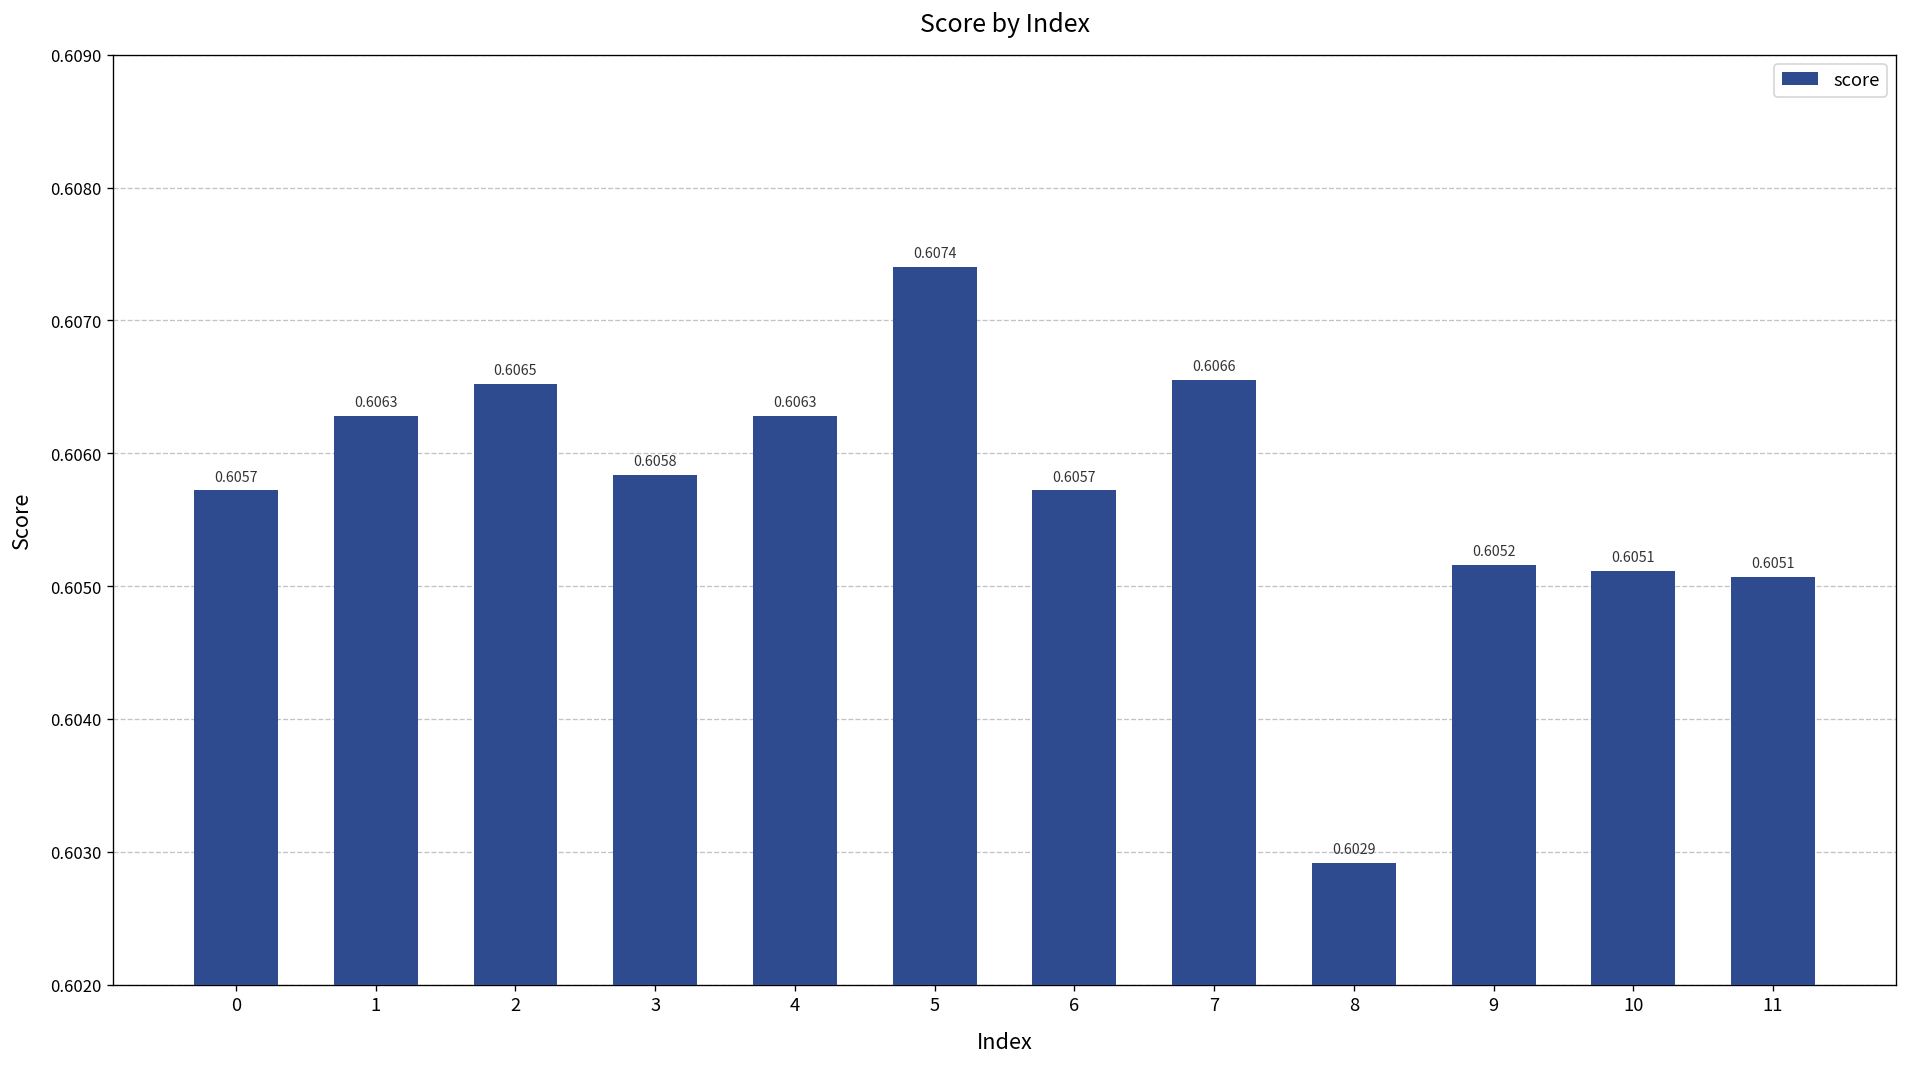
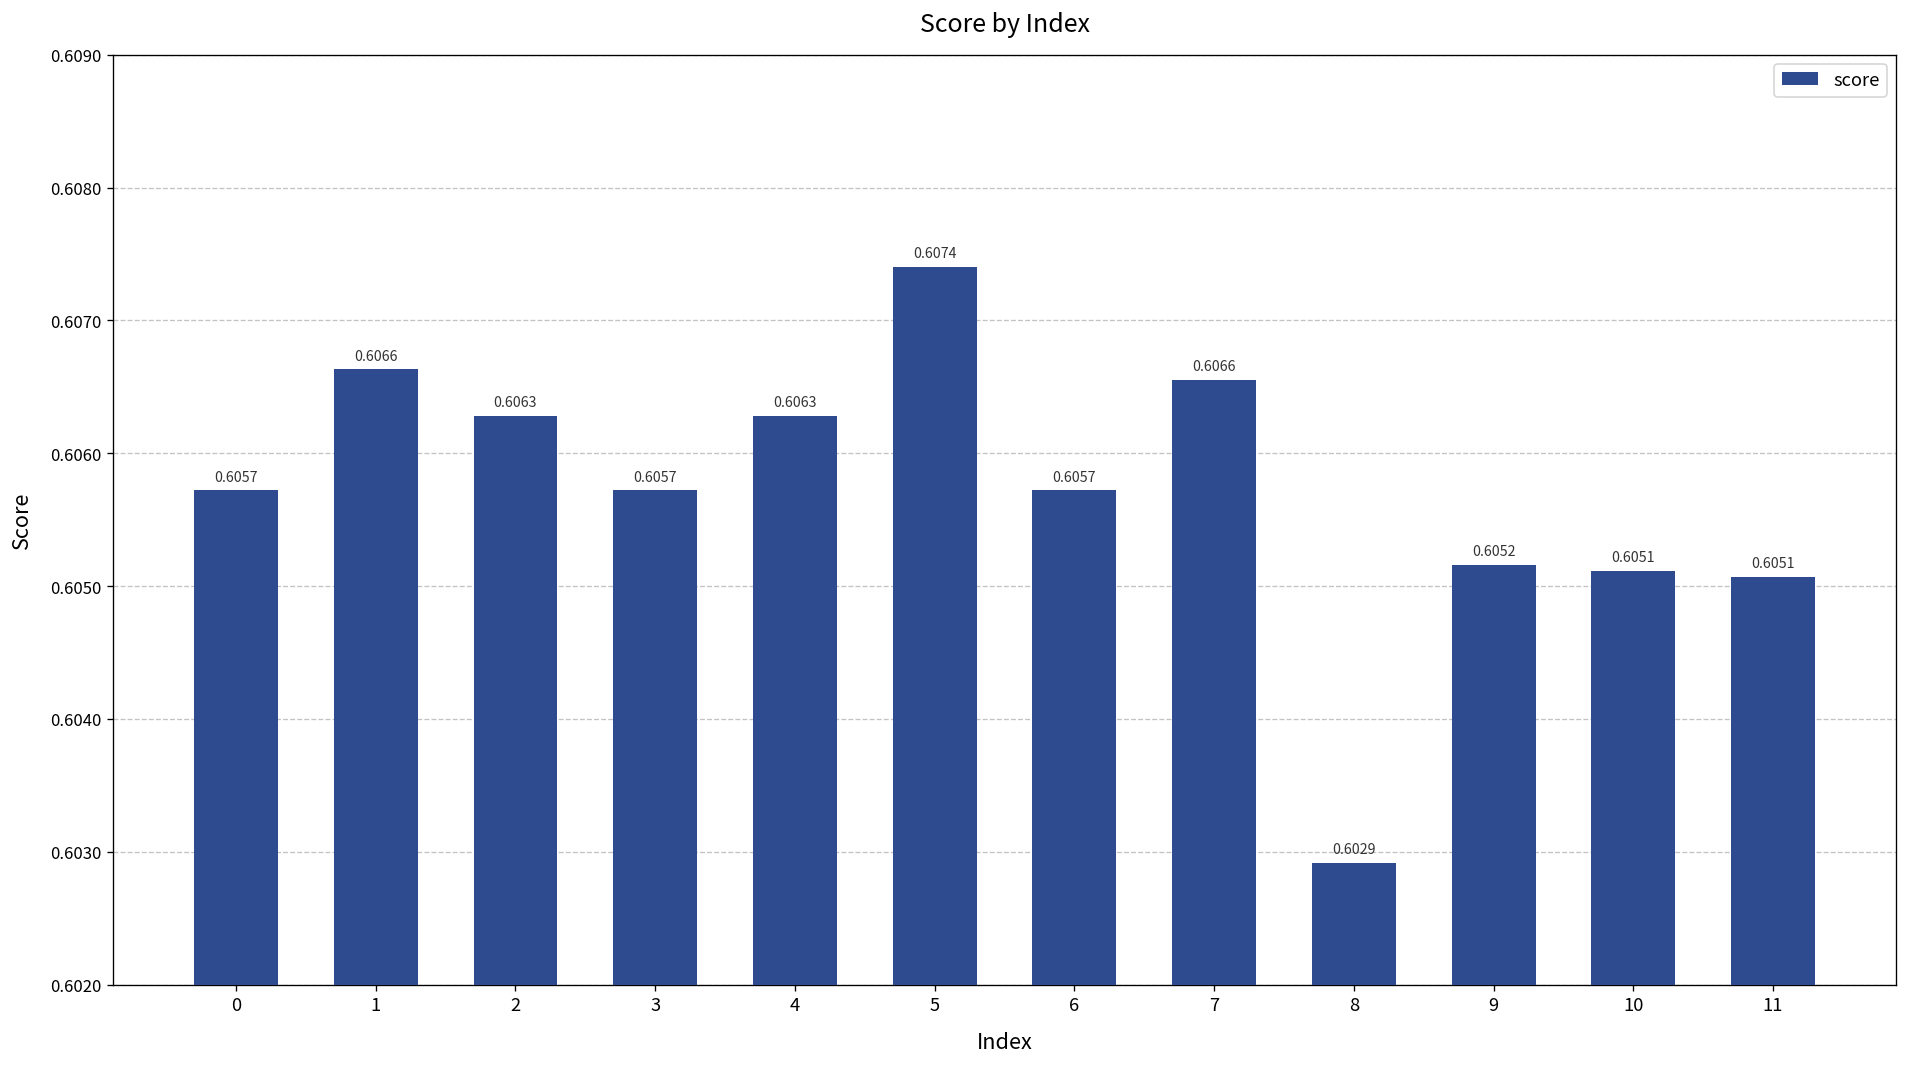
1: 0.6063 -> 0.6066
2: 0.6065 -> 0.6063
3: 0.6058 -> 0.6057
